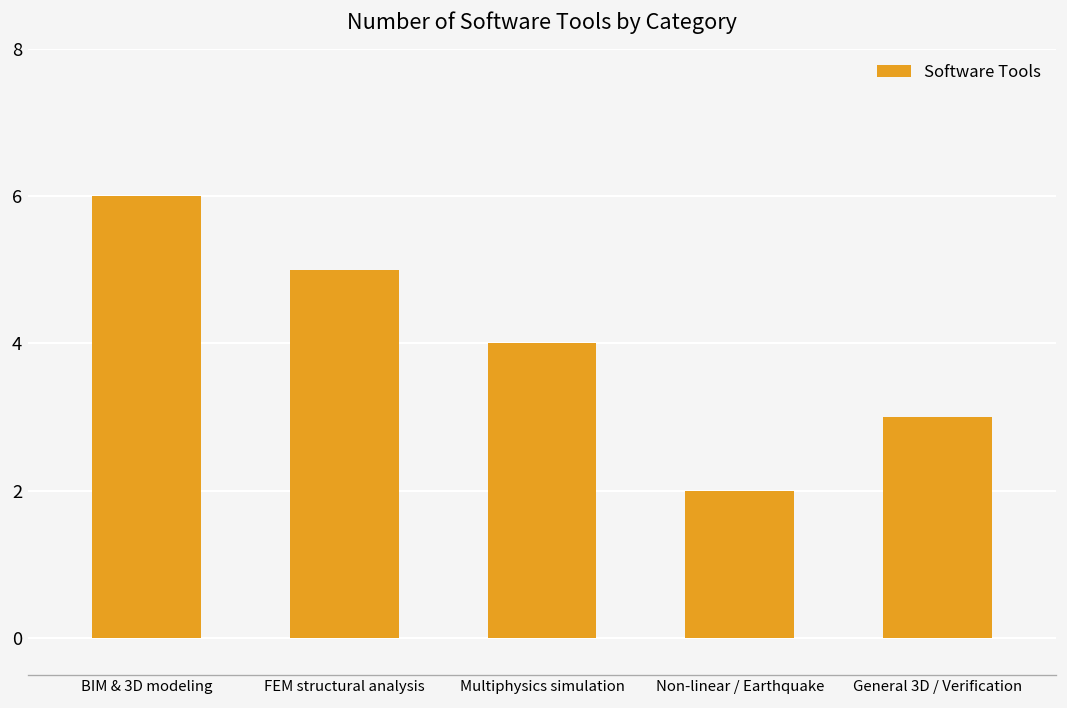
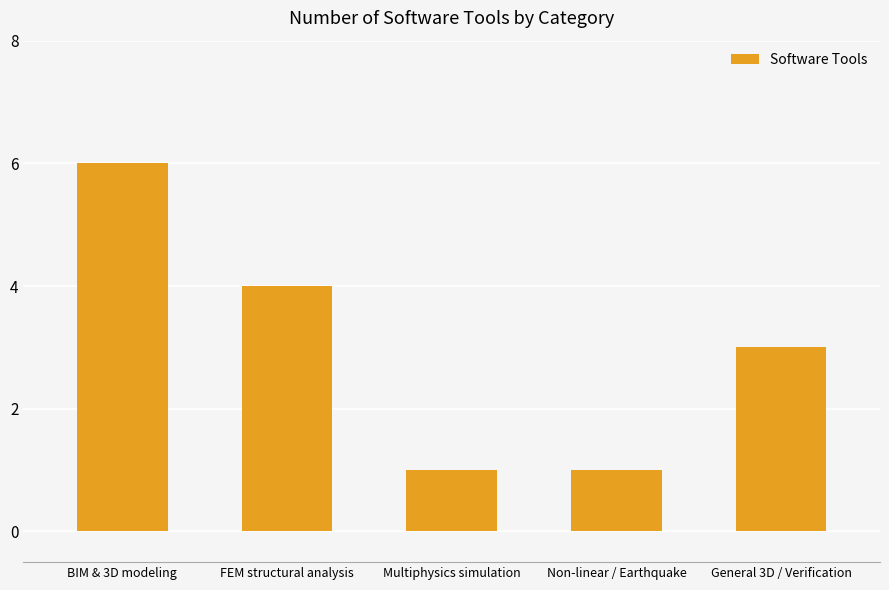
FEM structural analysis: 5 -> 4
Multiphysics simulation: 4 -> 1
Non-linear / Earthquake: 2 -> 1
